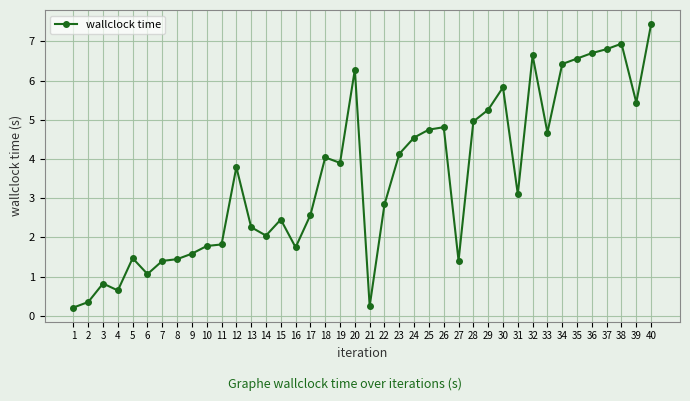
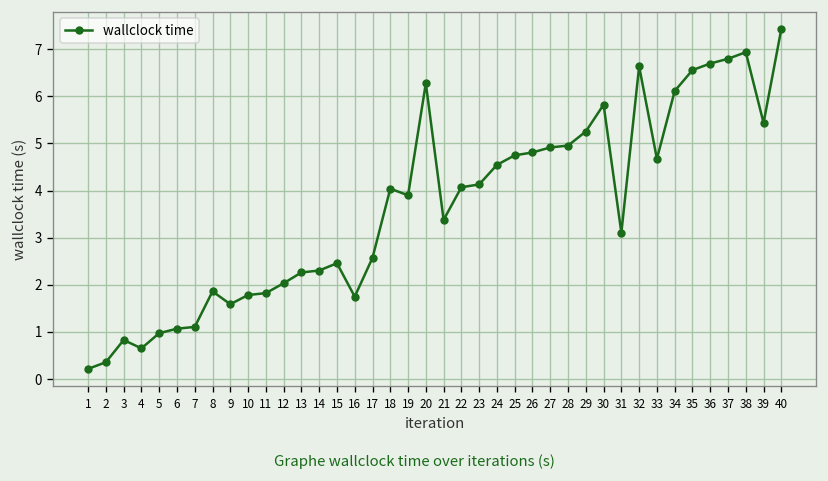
5: 1.5 -> 1.0
7: 1.4 -> 1.1
8: 1.4 -> 1.9
12: 3.8 -> 2.0
14: 2.0 -> 2.3
21: 0.2 -> 3.4
22: 2.8 -> 4.1
27: 1.4 -> 4.9
34: 6.4 -> 6.1
